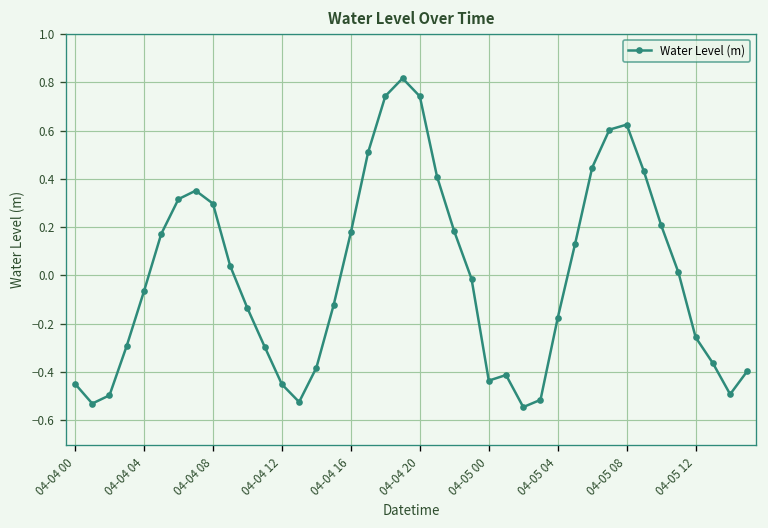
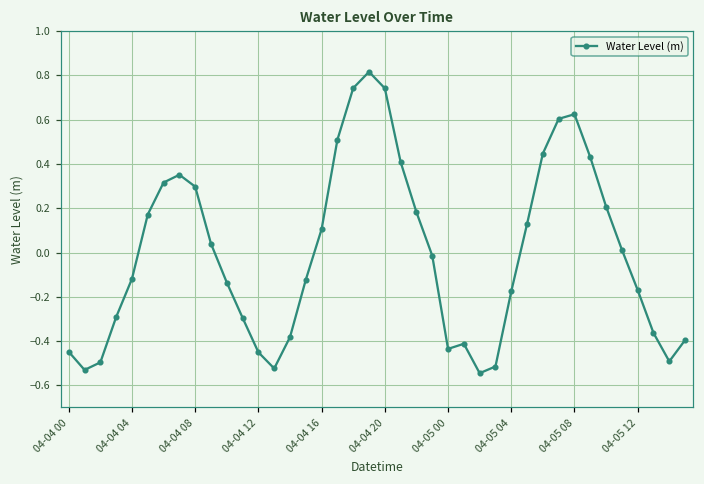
04-04 04: -0.07 -> -0.12
04-04 16: 0.18 -> 0.11
04-05 12: -0.26 -> -0.17
